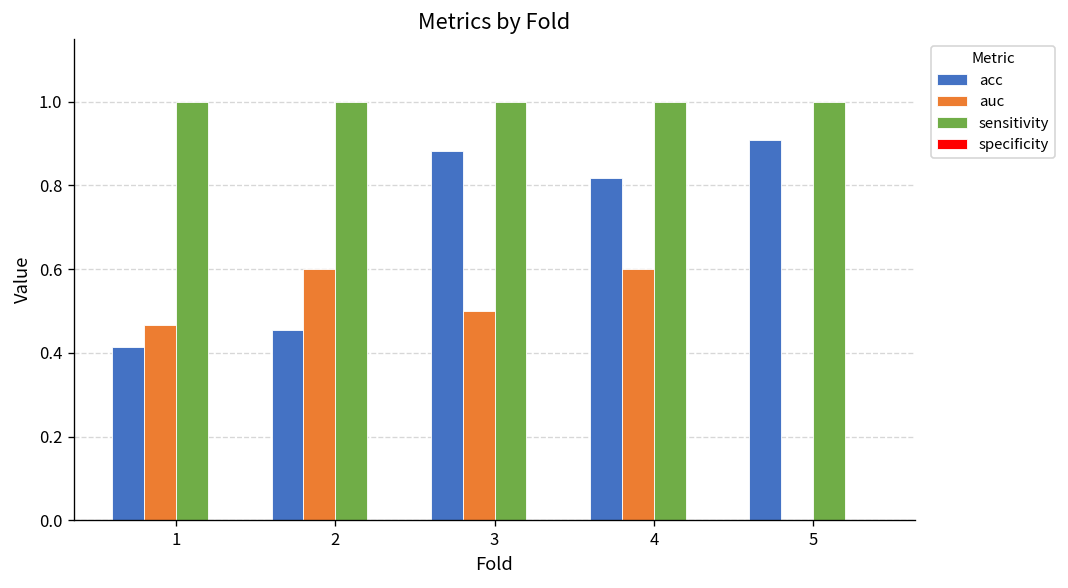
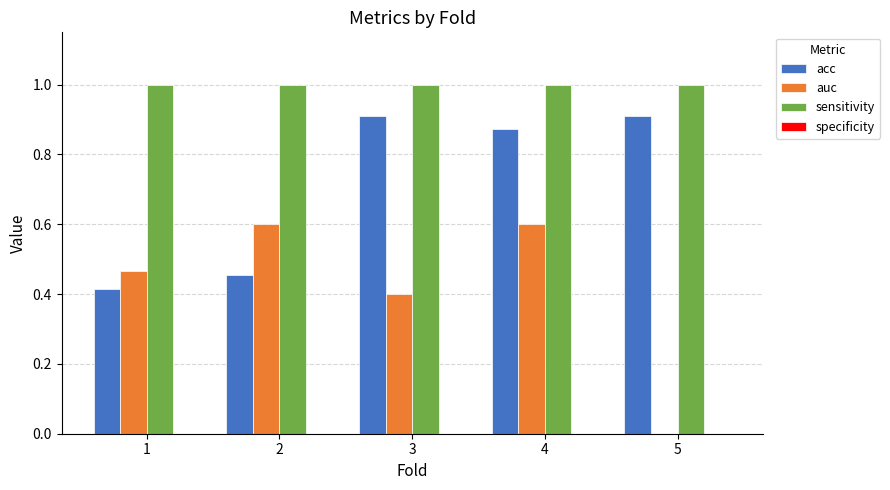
acc, 3: 0.88 -> 0.91
auc, 3: 0.5 -> 0.4
acc, 4: 0.82 -> 0.87
